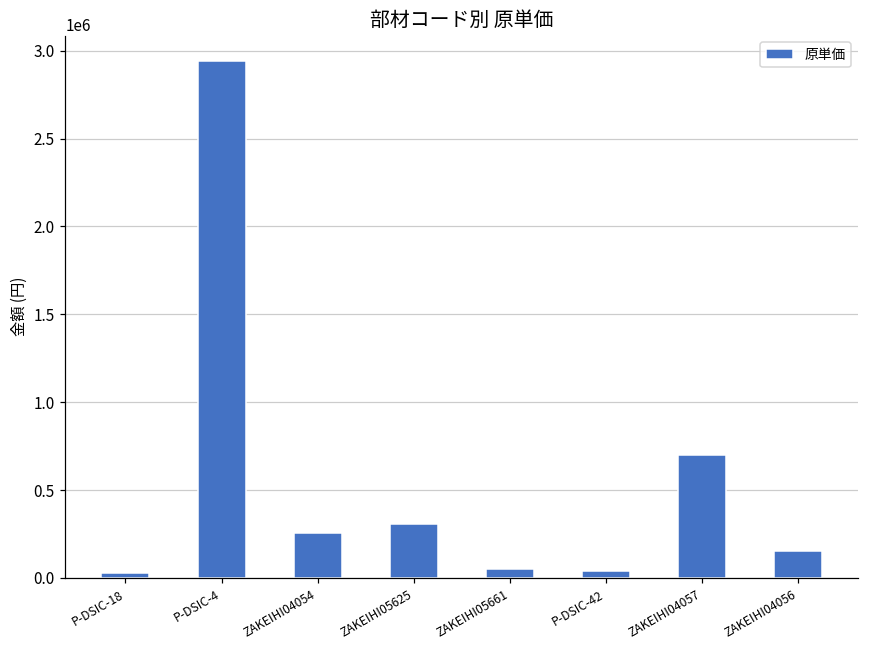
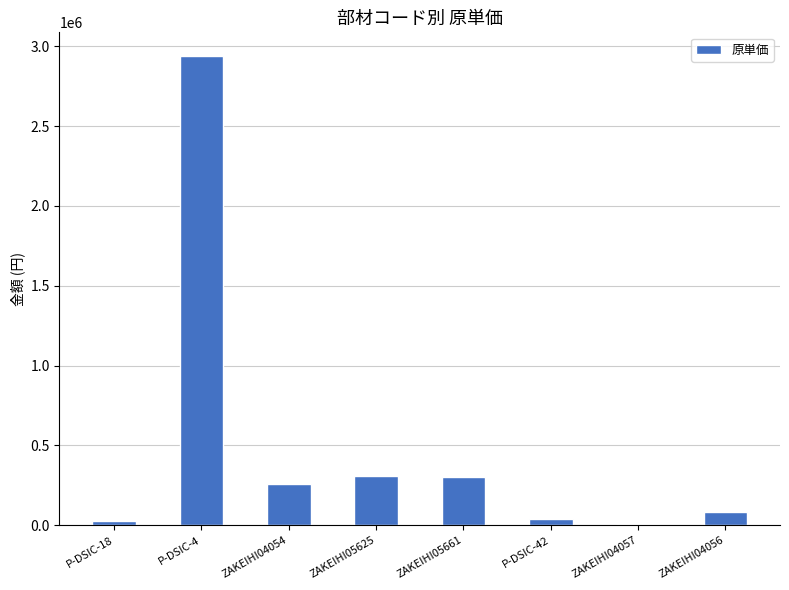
ZAKEIHI05661: 50000 -> 300000
ZAKEIHI04057: 700000 -> 10000
ZAKEIHI04056: 160000 -> 90000
